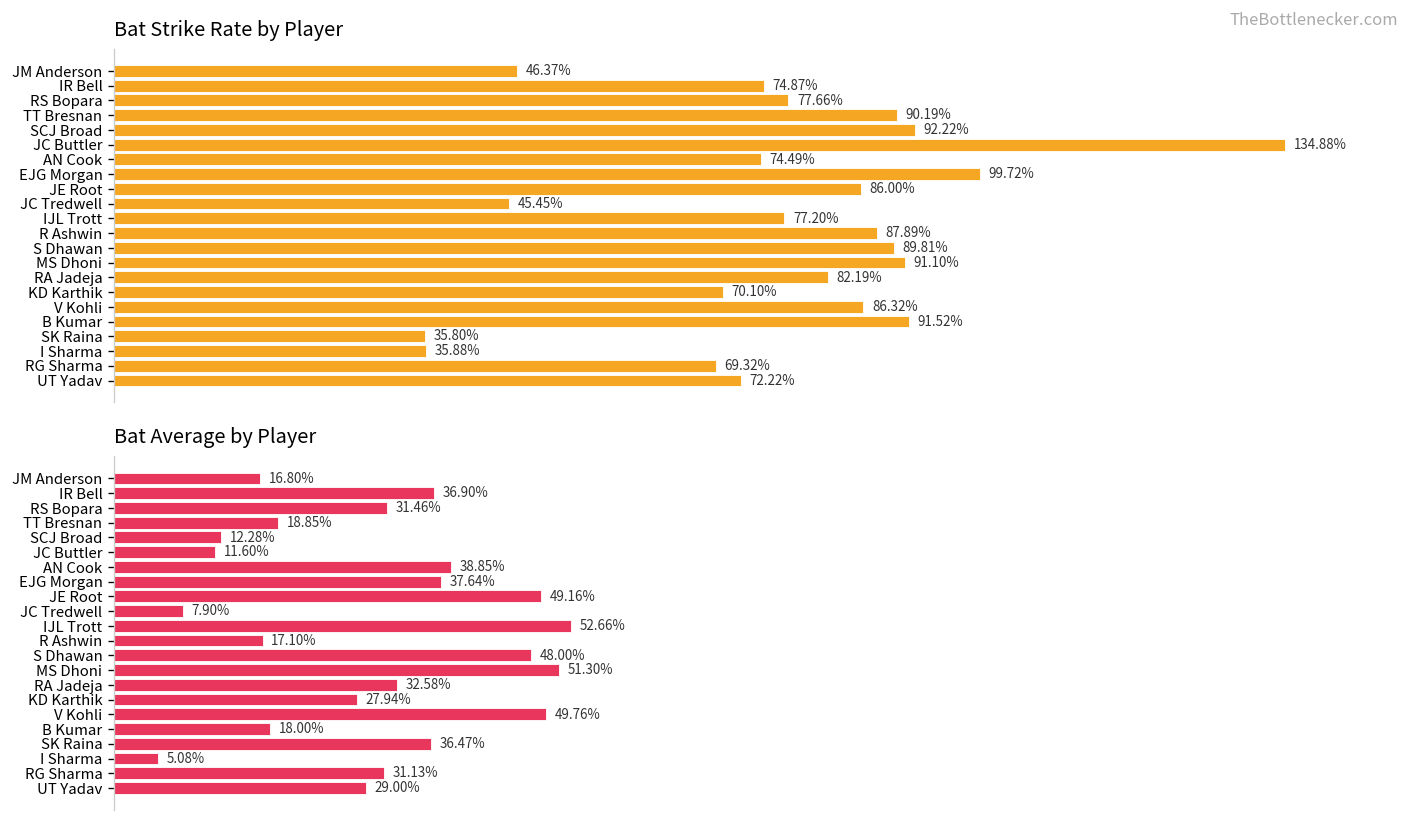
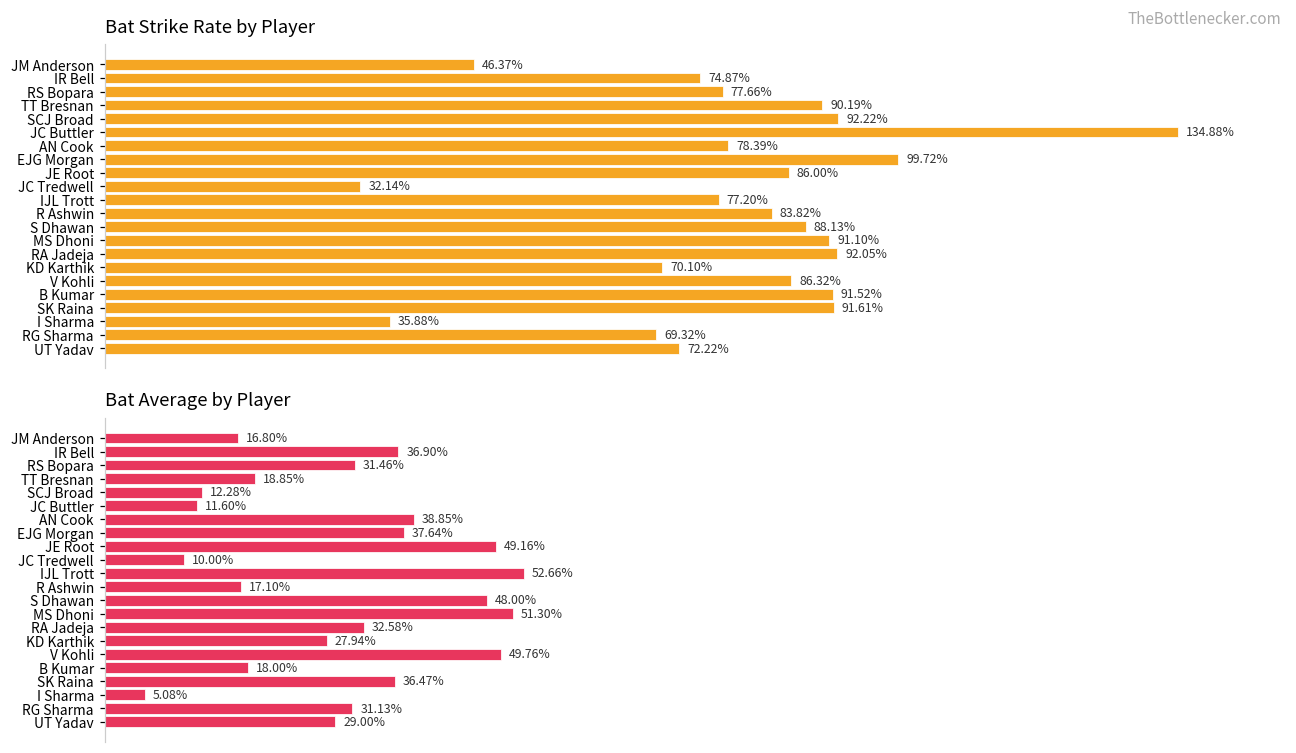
Bat Strike Rate by Player, AN Cook: 74.49% -> 78.39%
Bat Strike Rate by Player, JC Tredwell: 45.45% -> 32.14%
Bat Strike Rate by Player, R Ashwin: 87.89% -> 83.82%
Bat Strike Rate by Player, S Dhawan: 89.81% -> 88.13%
Bat Strike Rate by Player, RA Jadeja: 82.19% -> 92.05%
Bat Strike Rate by Player, SK Raina: 35.80% -> 91.61%
Bat Average by Player, JC Tredwell: 7.90% -> 10.00%
